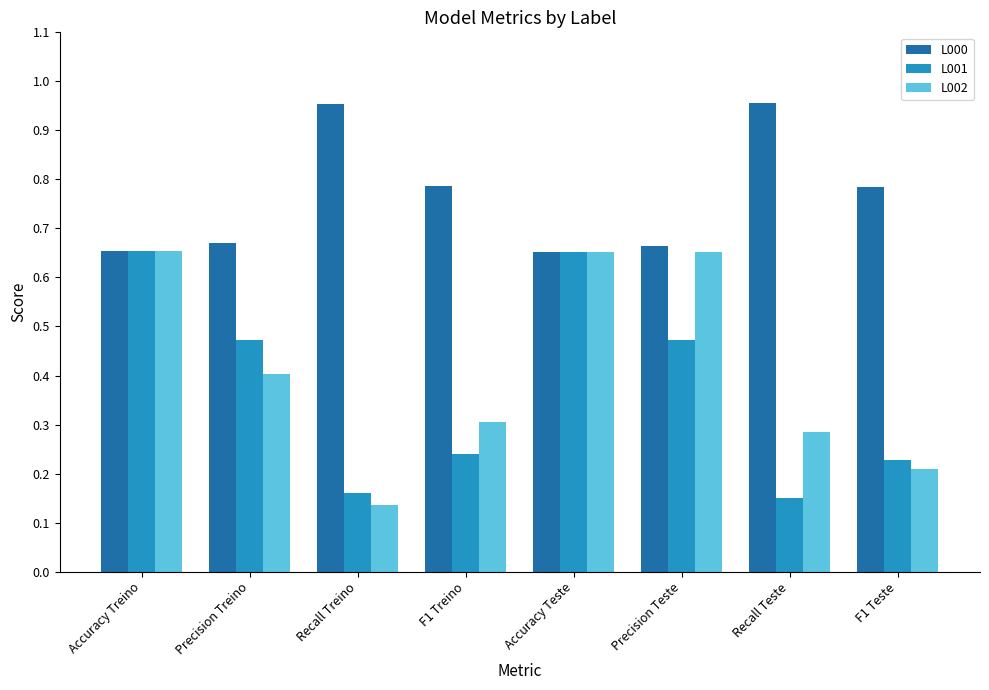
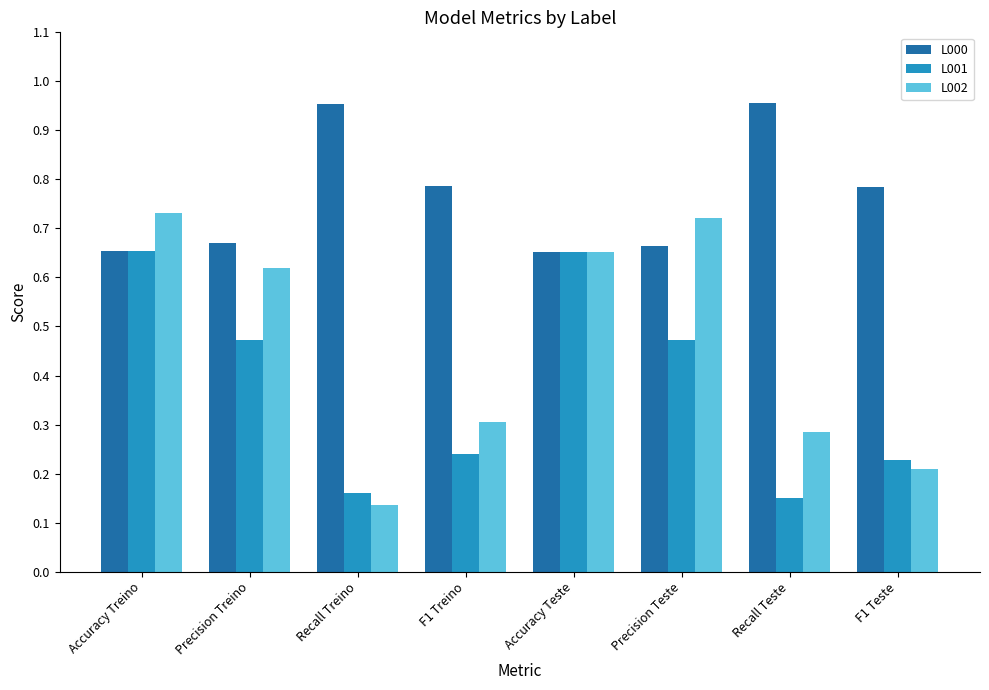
L002, Accuracy Treino: 0.65 -> 0.73
L002, Precision Treino: 0.40 -> 0.62
L002, Precision Teste: 0.65 -> 0.72
